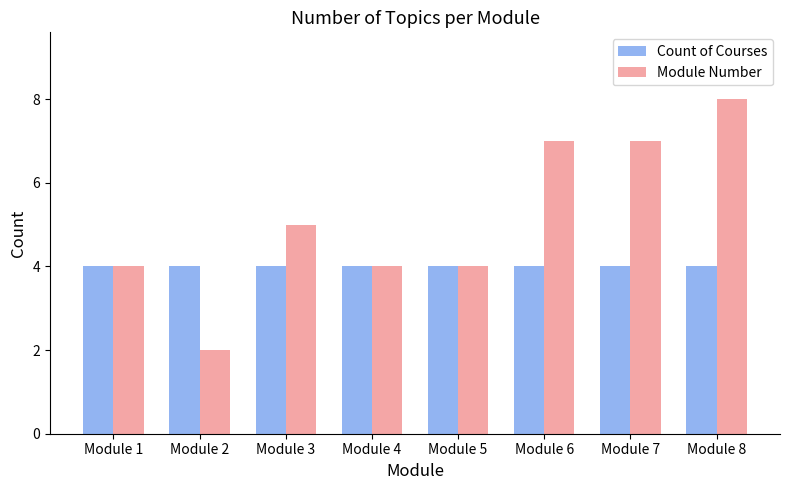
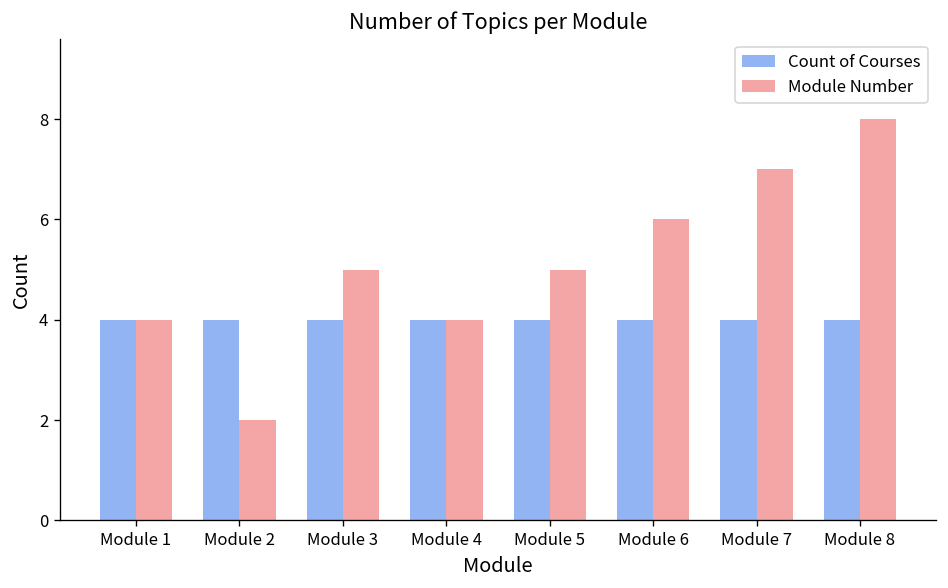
Module Number, Module 5: 4 -> 5
Module Number, Module 6: 7 -> 6
